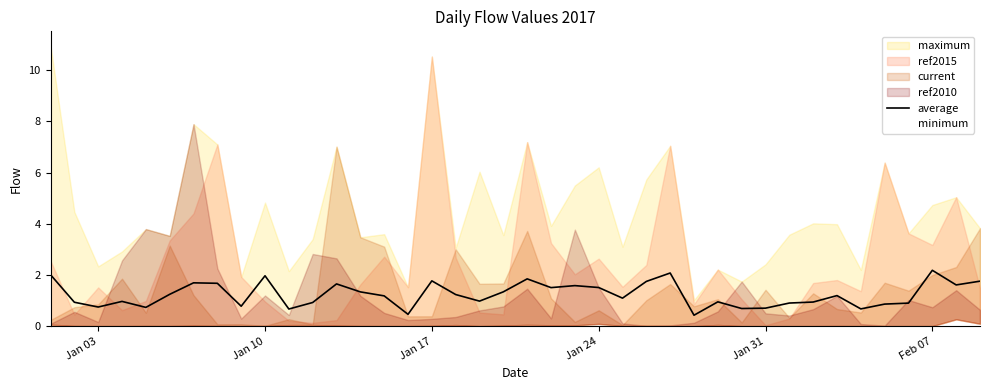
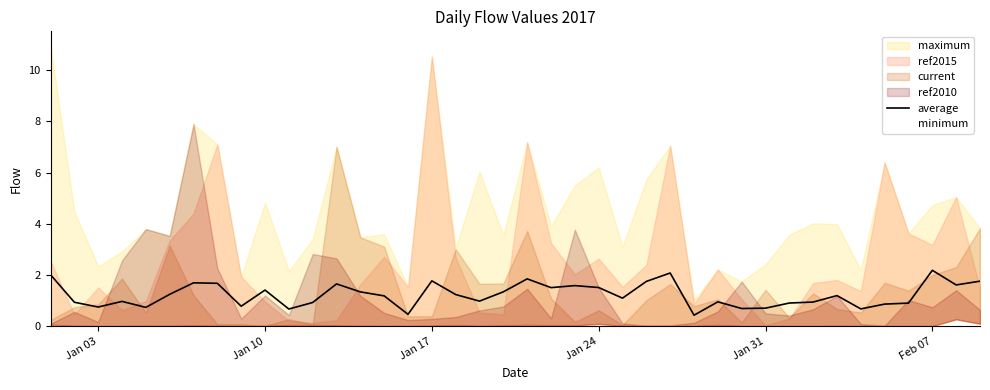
average, Jan 10: 2.0 -> 1.4
